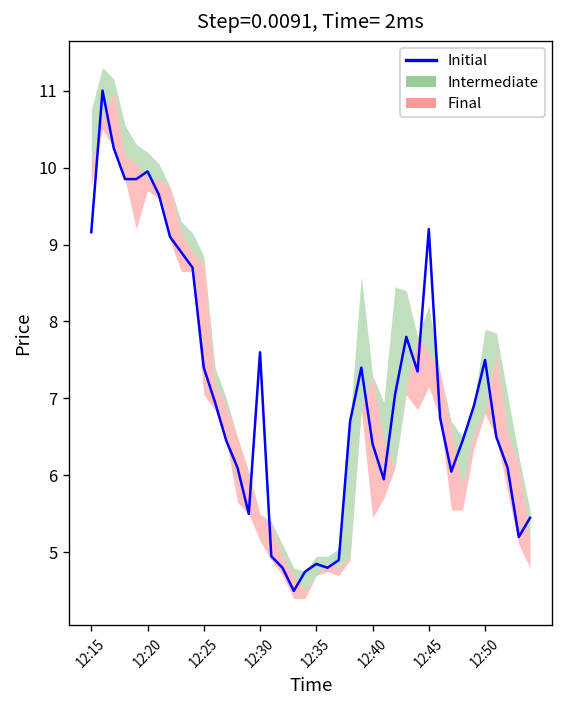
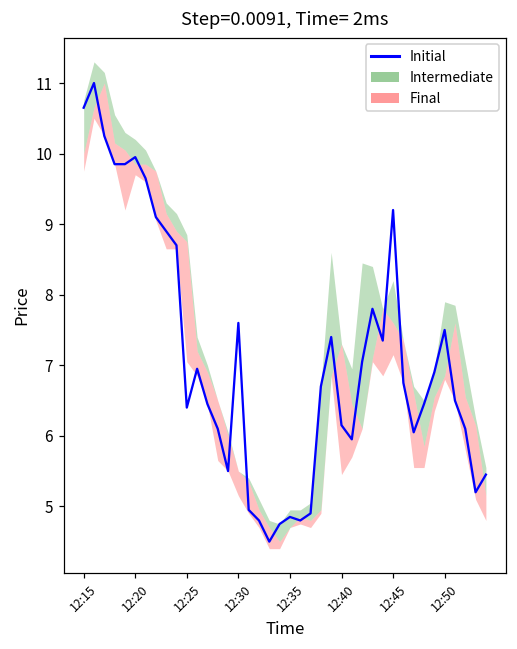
Initial, 12:15: 9.2 -> 10.7
Initial, 12:25: 7.4 -> 6.4
Initial, 12:40: 6.4 -> 6.2
